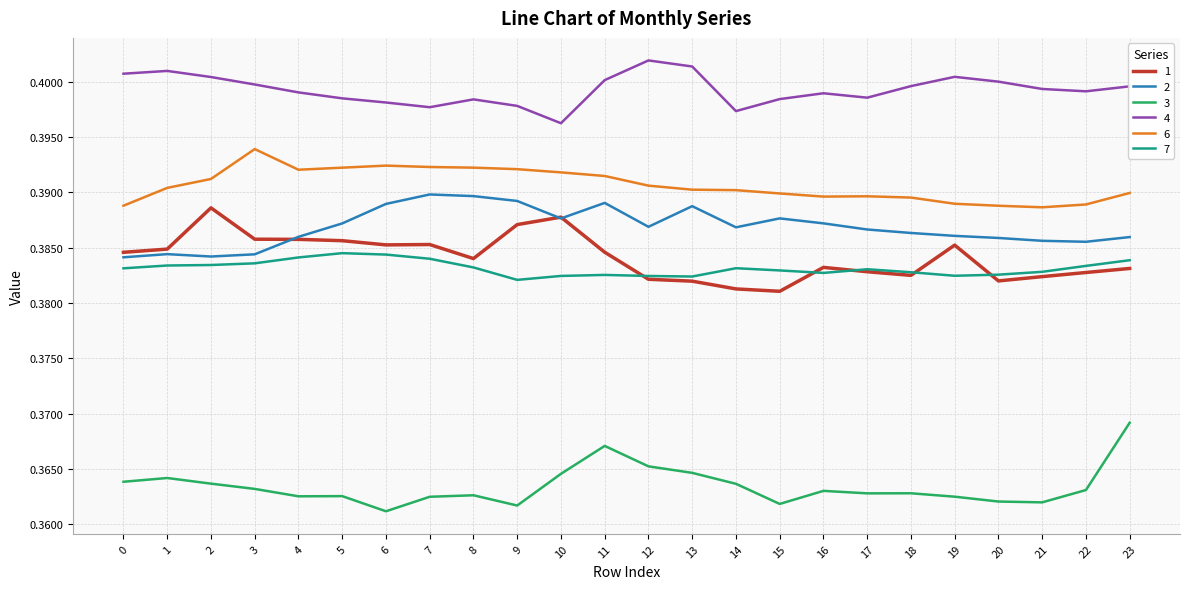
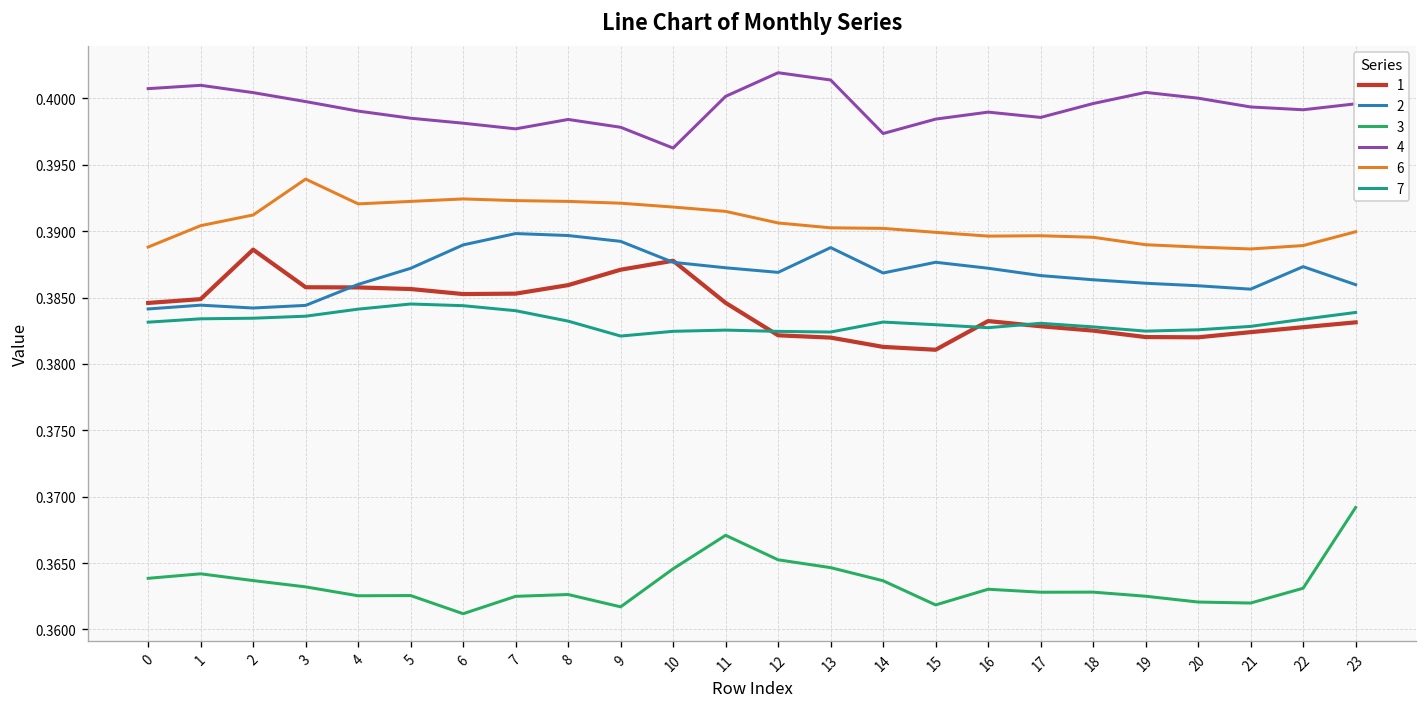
1, 8: 0.3840 -> 0.3859
2, 11: 0.3891 -> 0.3872
1, 19: 0.3852 -> 0.3820
2, 22: 0.3855 -> 0.3873
